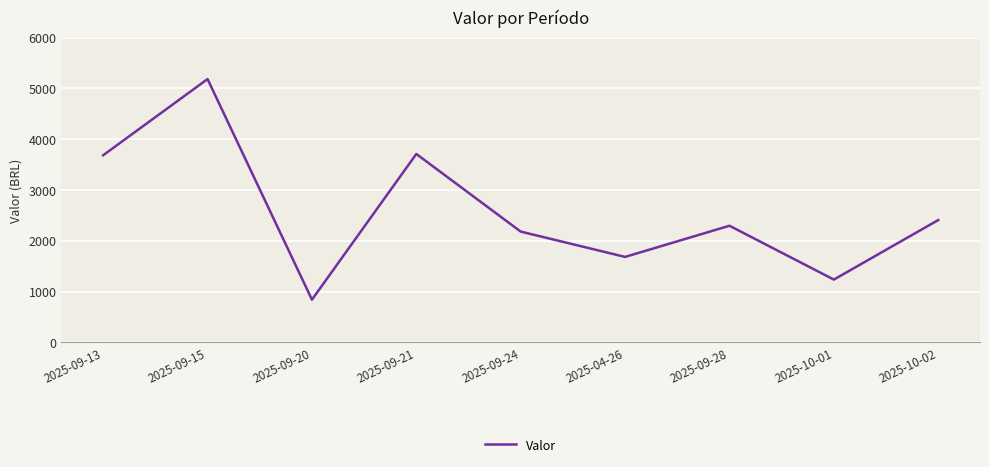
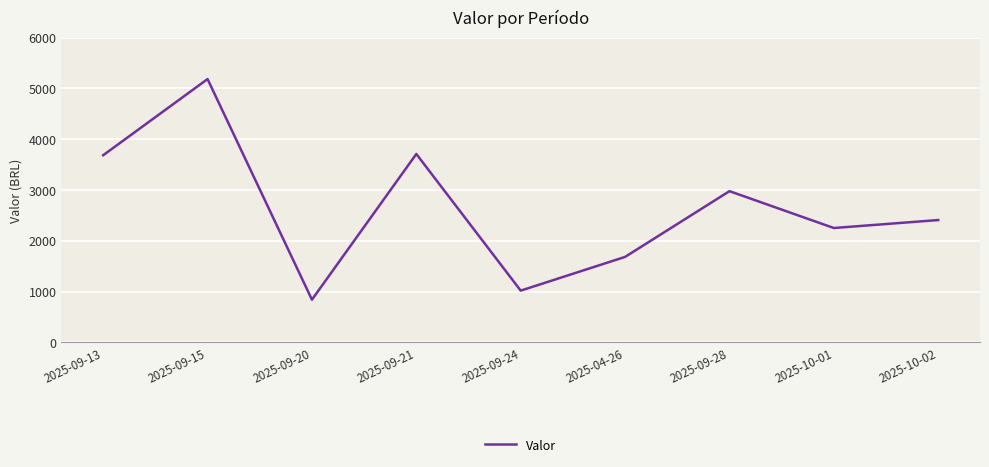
2025-09-24: 2200 -> 1000
2025-09-28: 2300 -> 3000
2025-10-01: 1200 -> 2300
